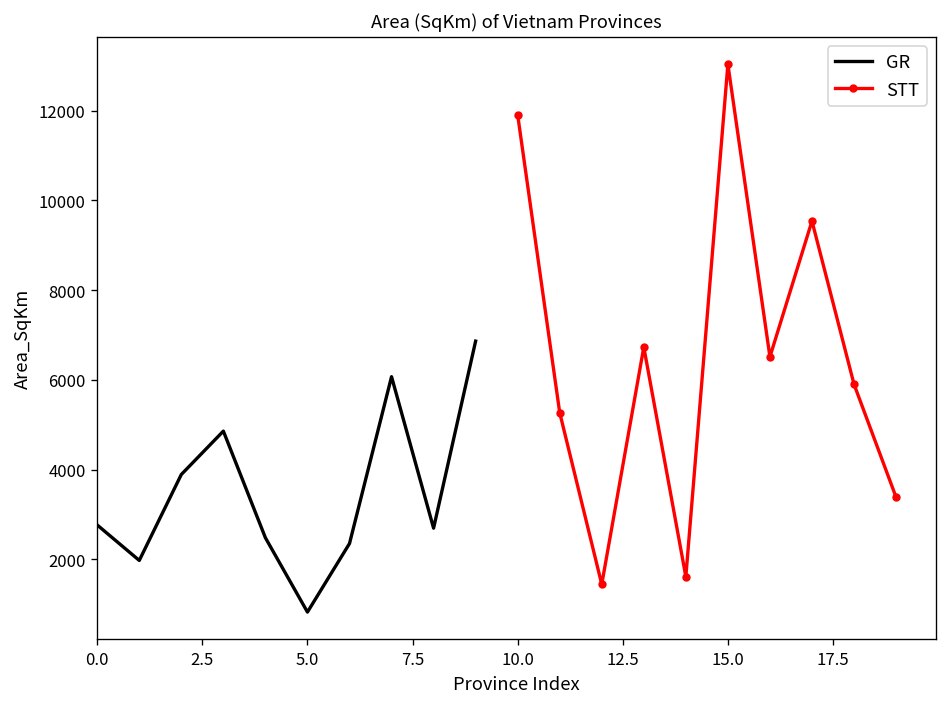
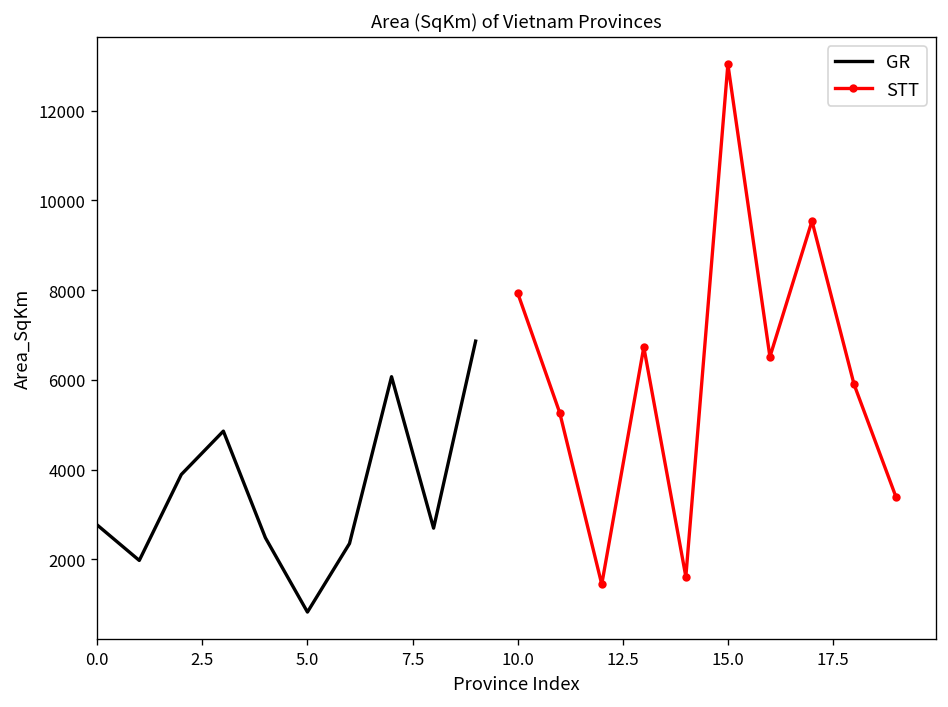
STT, 10.0: 11900 -> 7900
